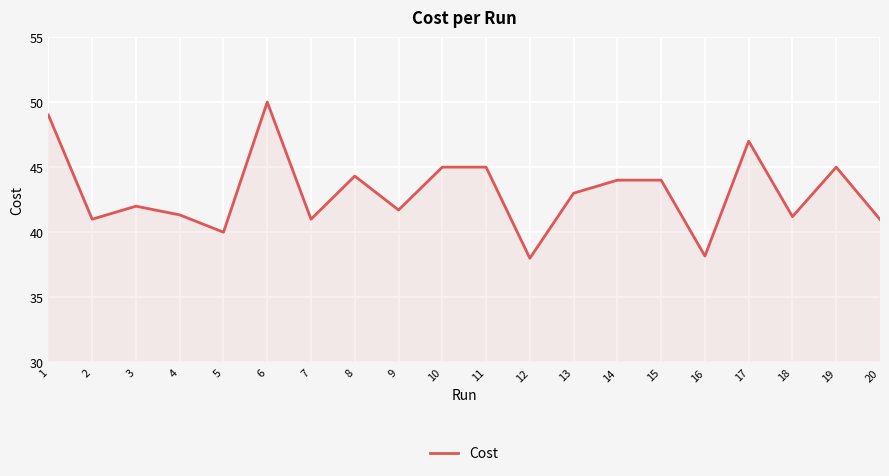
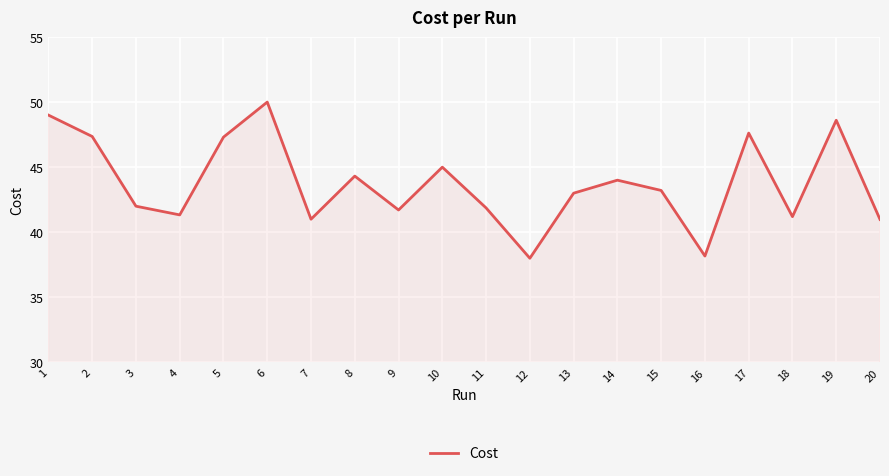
2: 41.0 -> 47.4
5: 40.0 -> 47.3
11: 45.0 -> 41.9
15: 44.0 -> 43.2
17: 47.0 -> 47.6
19: 45.0 -> 48.6
